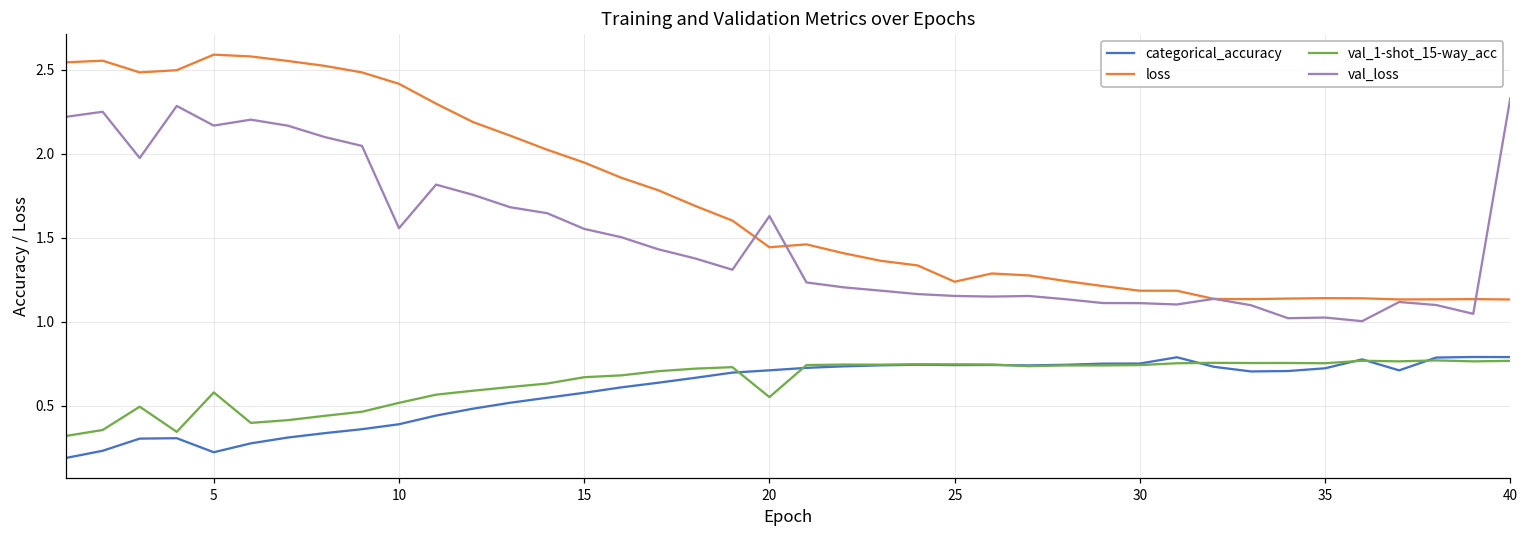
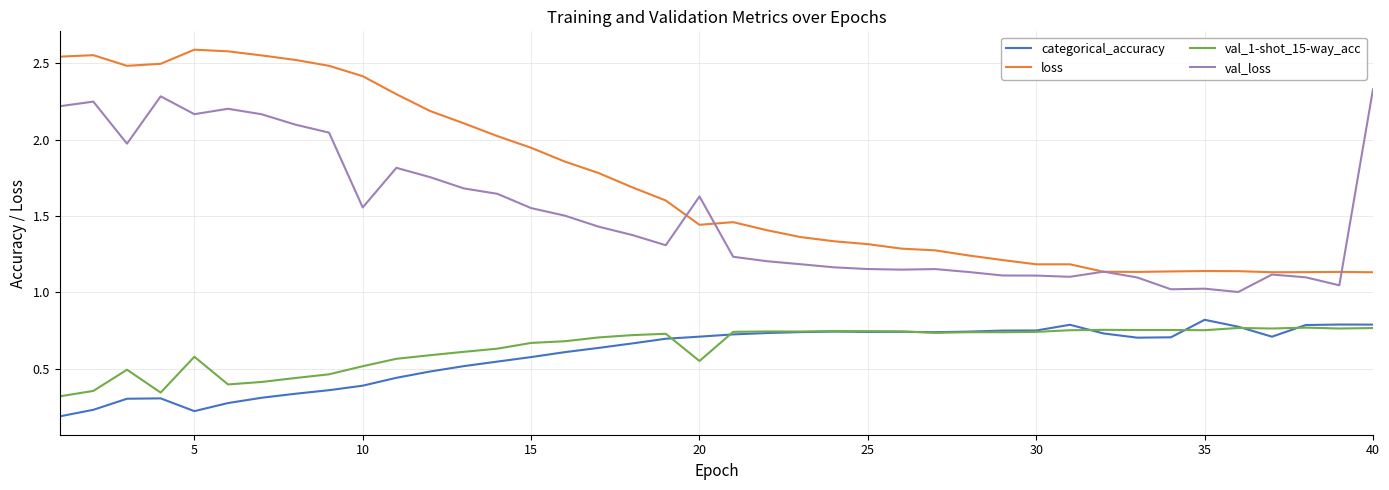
loss, 25: 1.24 -> 1.32
categorical_accuracy, 35: 0.72 -> 0.82
